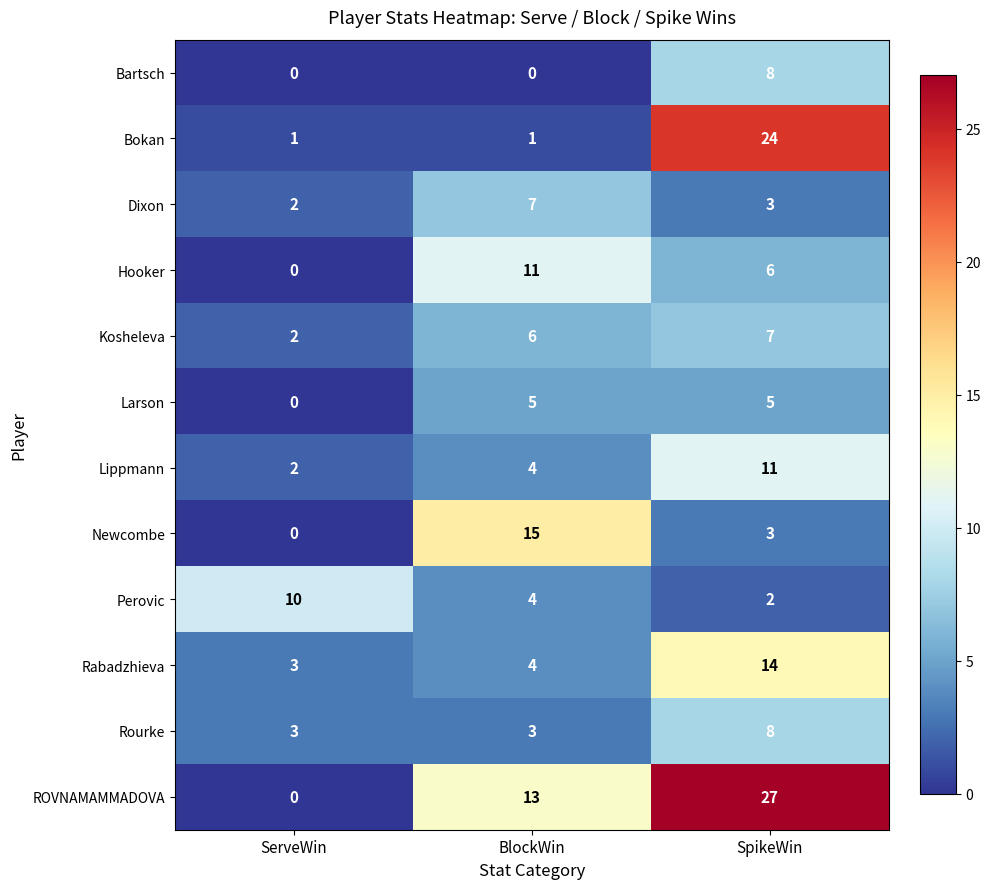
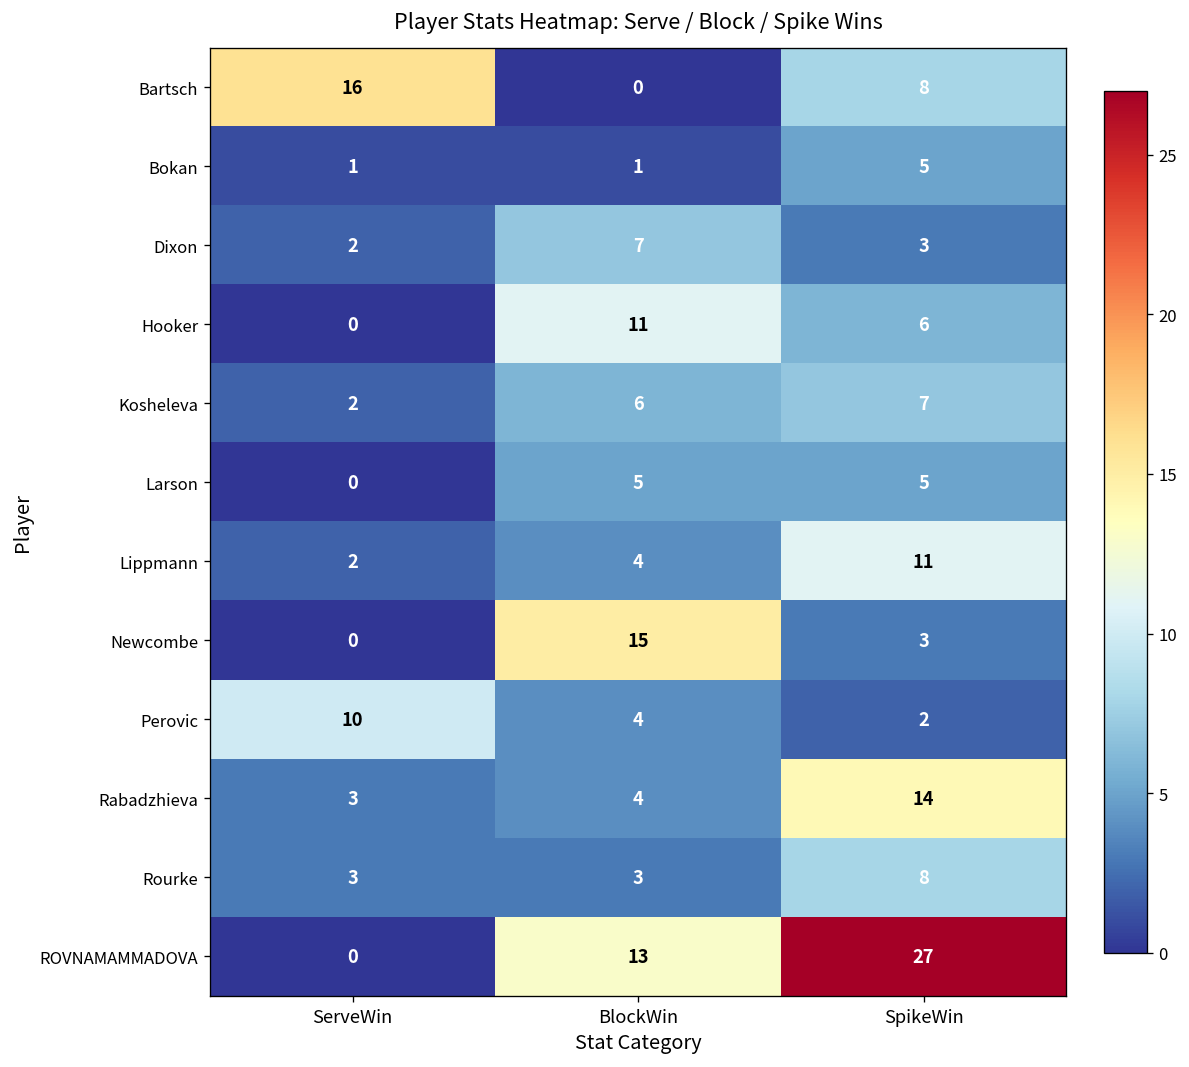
Bartsch, ServeWin: 0 -> 16
Bokan, SpikeWin: 24 -> 5
